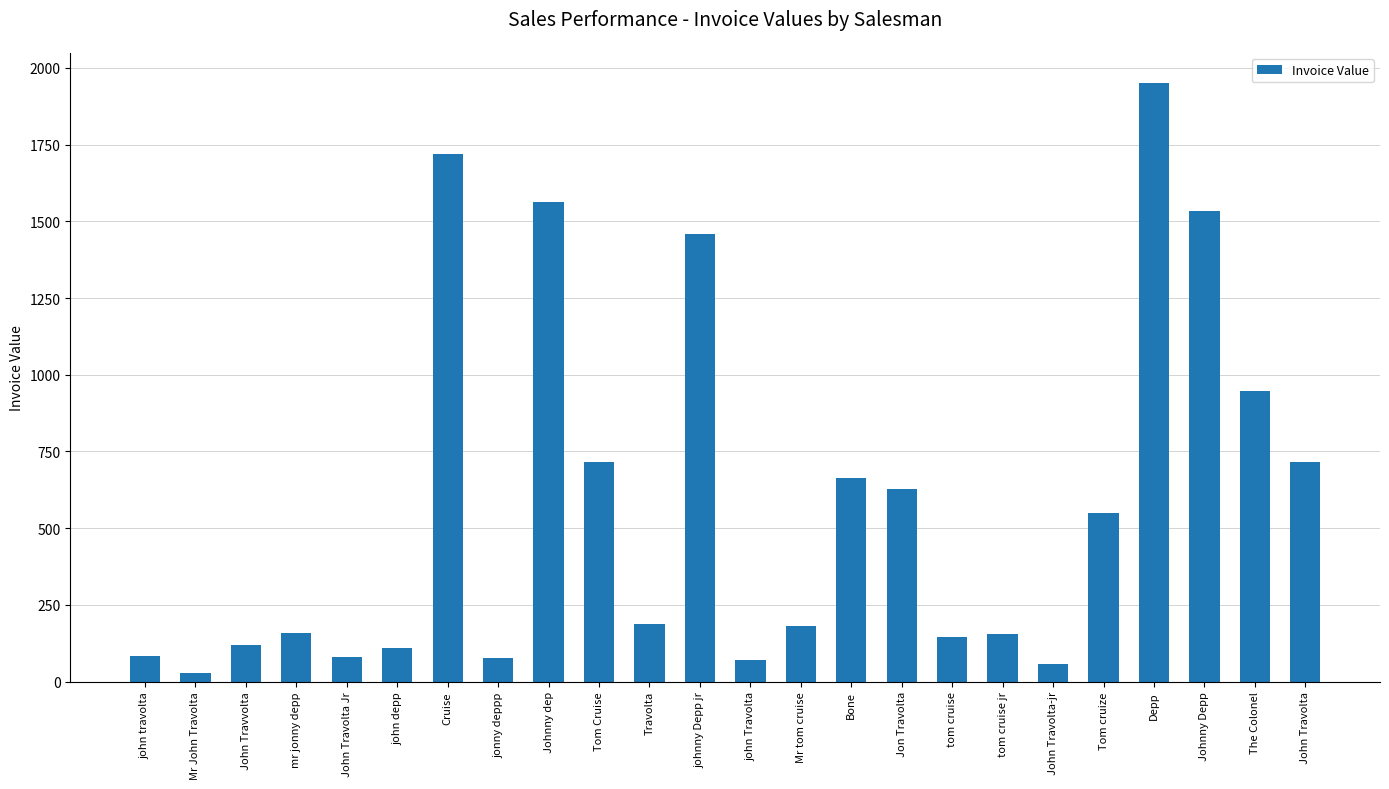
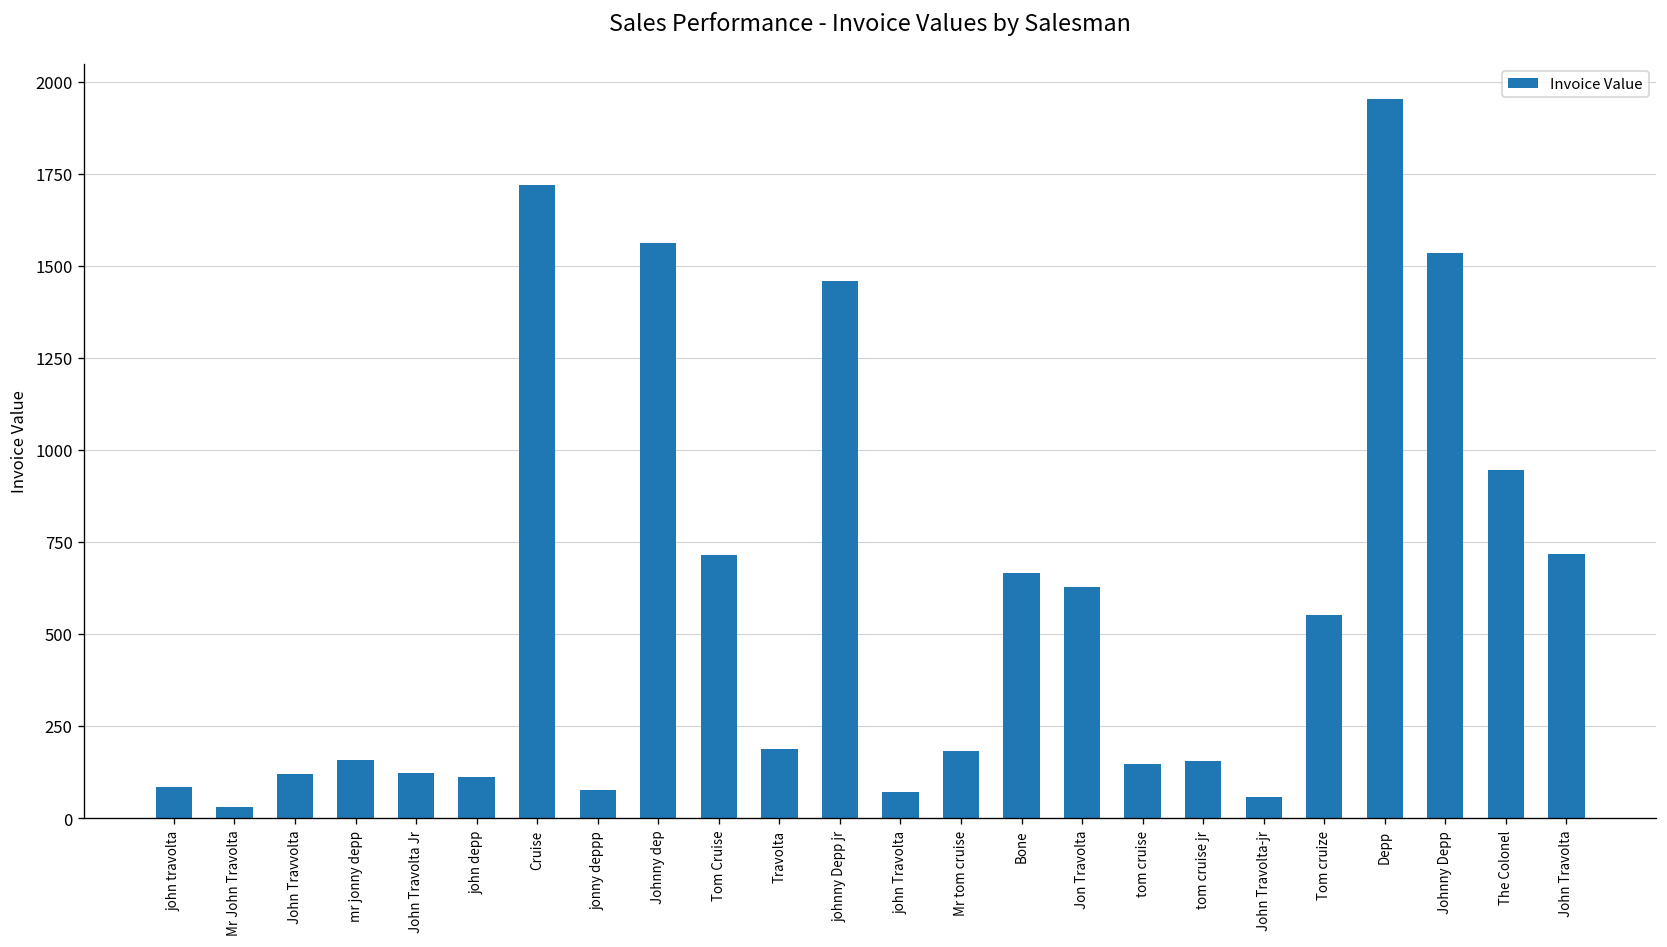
John Travolta Jr: 80 -> 120
